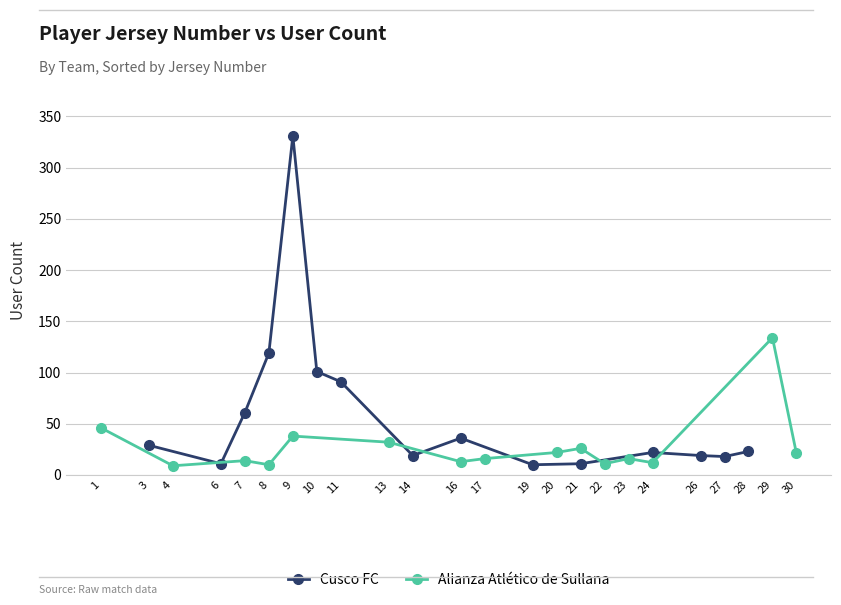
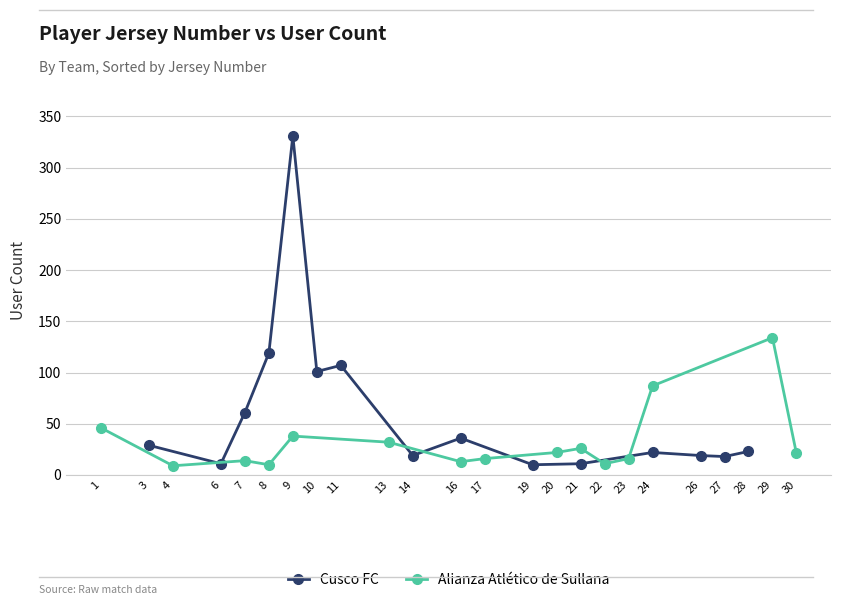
Cusco FC, 11: 91 -> 107
Alianza Atlético de Sullana, 24: 12 -> 87
